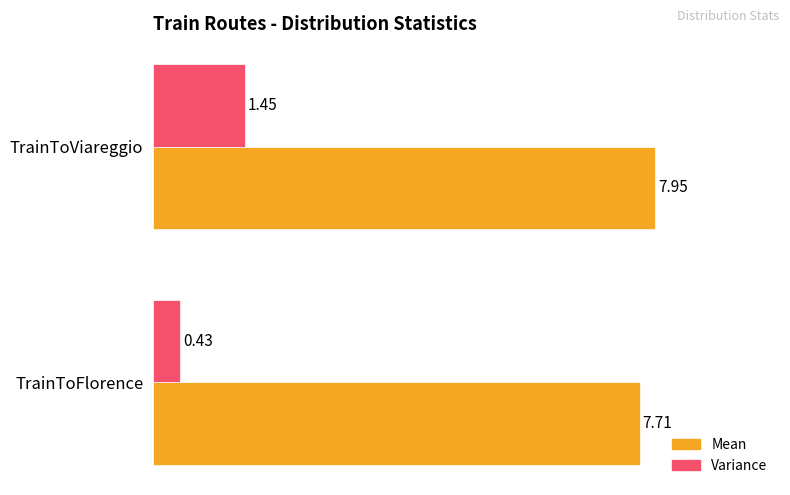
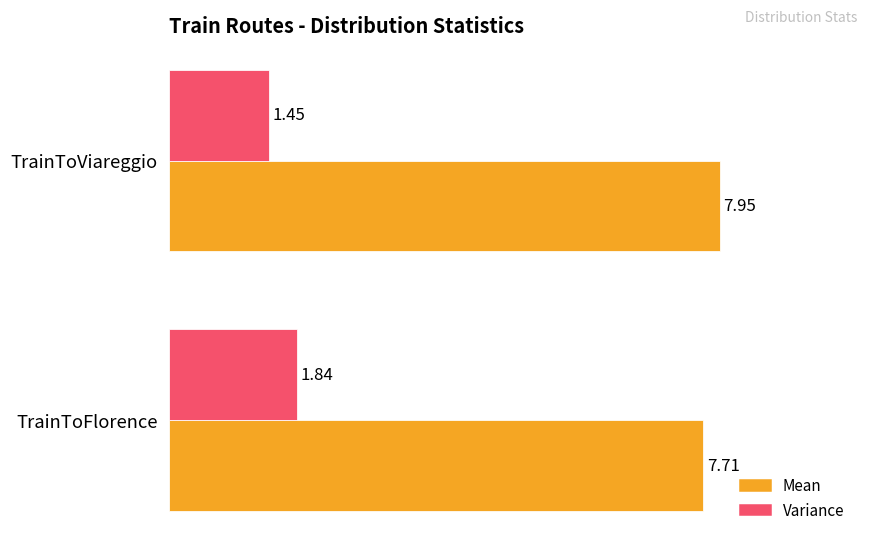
Variance, TrainToFlorence: 0.43 -> 1.84
